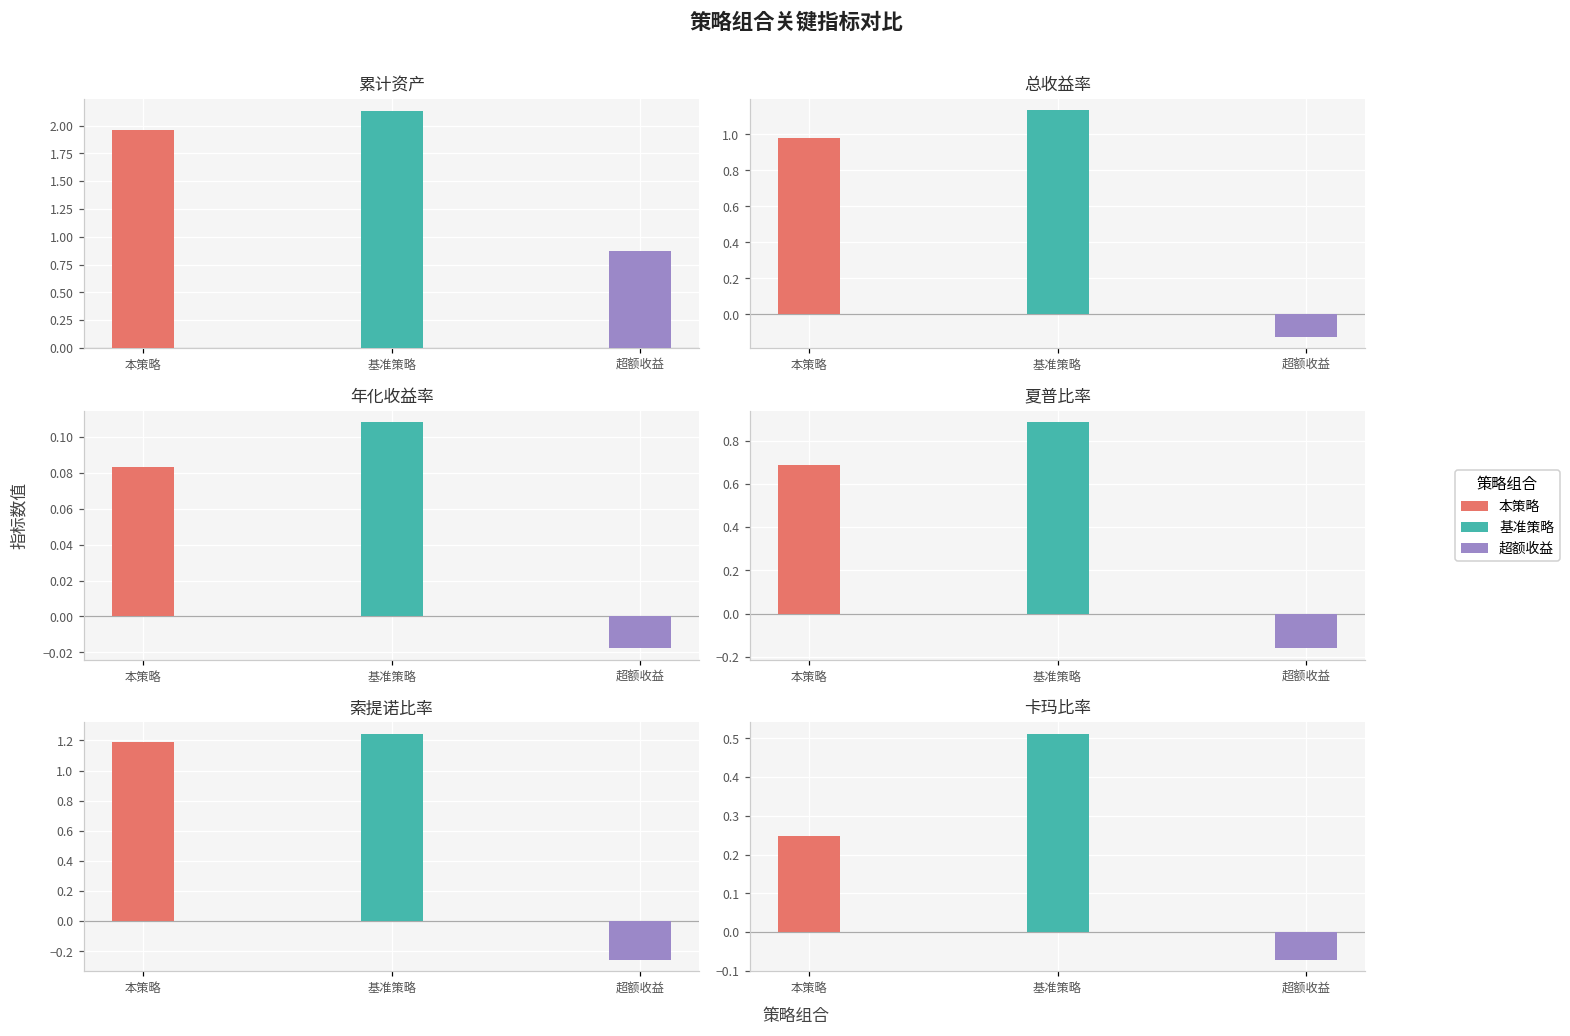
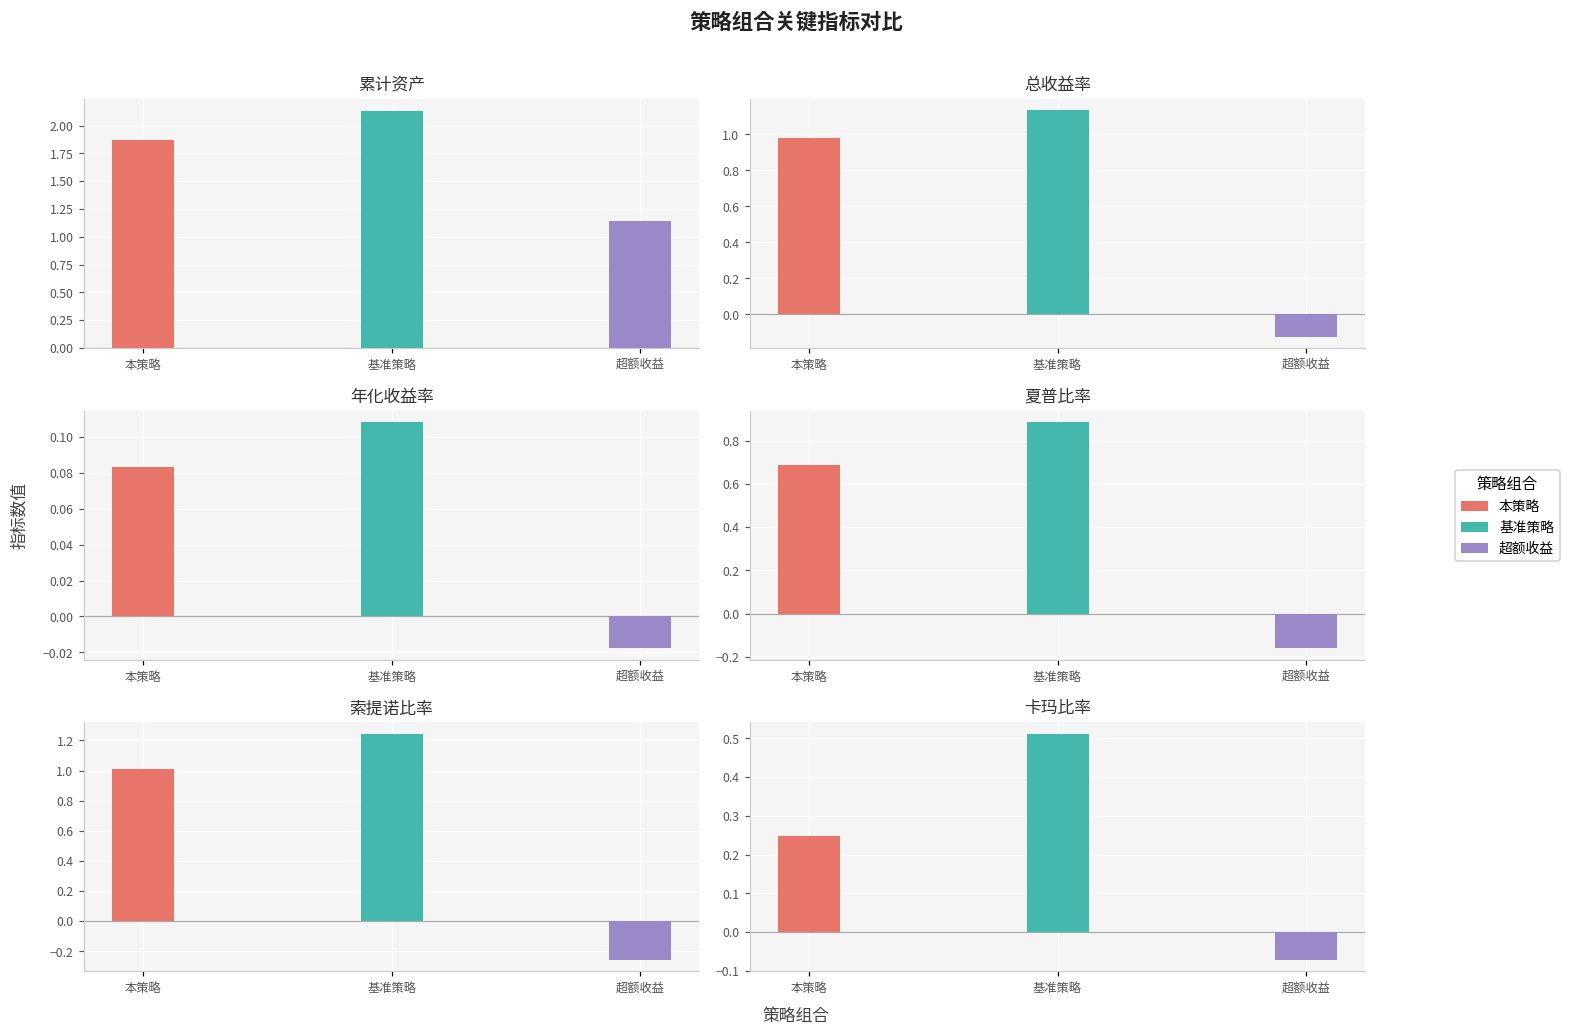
累计资产, 本策略: 1.96 -> 1.87
累计资产, 超额收益: 0.88 -> 1.14
索提诺比率, 本策略: 1.19 -> 1.01
